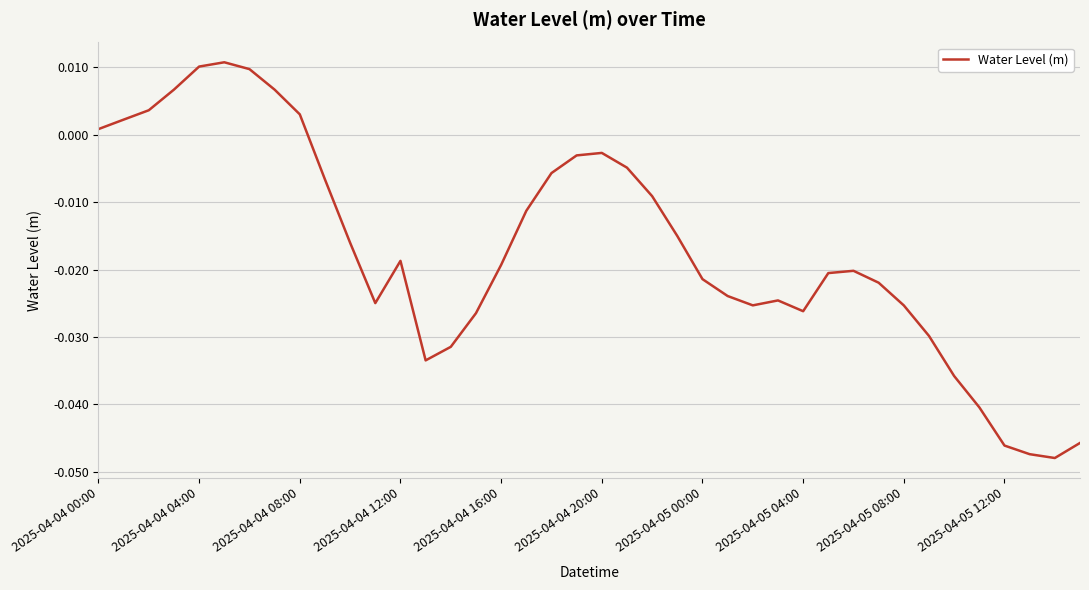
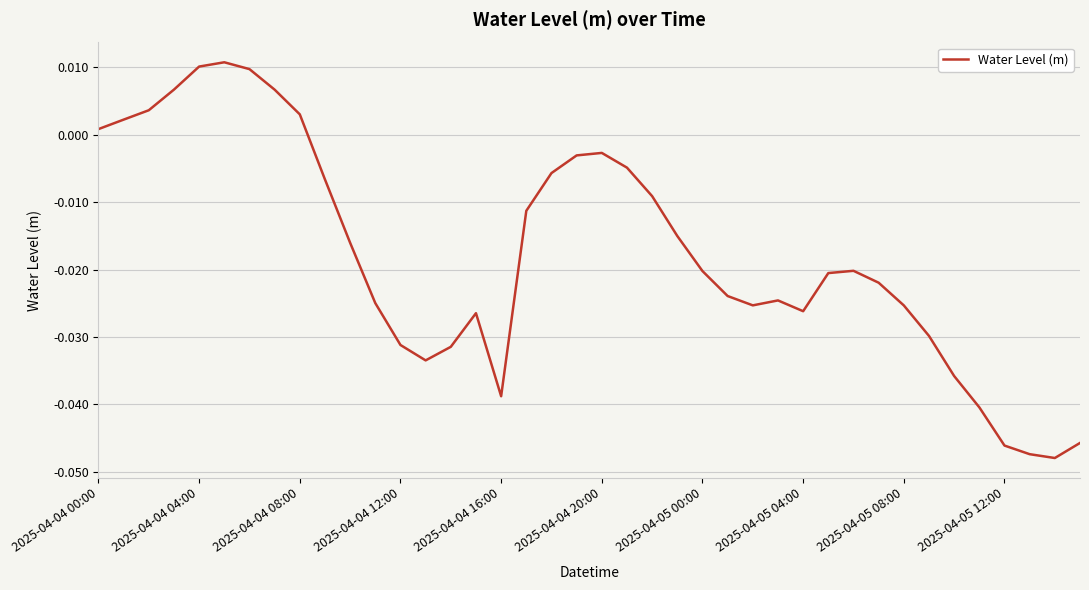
2025-04-04 12:00: -0.019 -> -0.031
2025-04-04 16:00: -0.019 -> -0.039
2025-04-05 00:00: -0.021 -> -0.020
